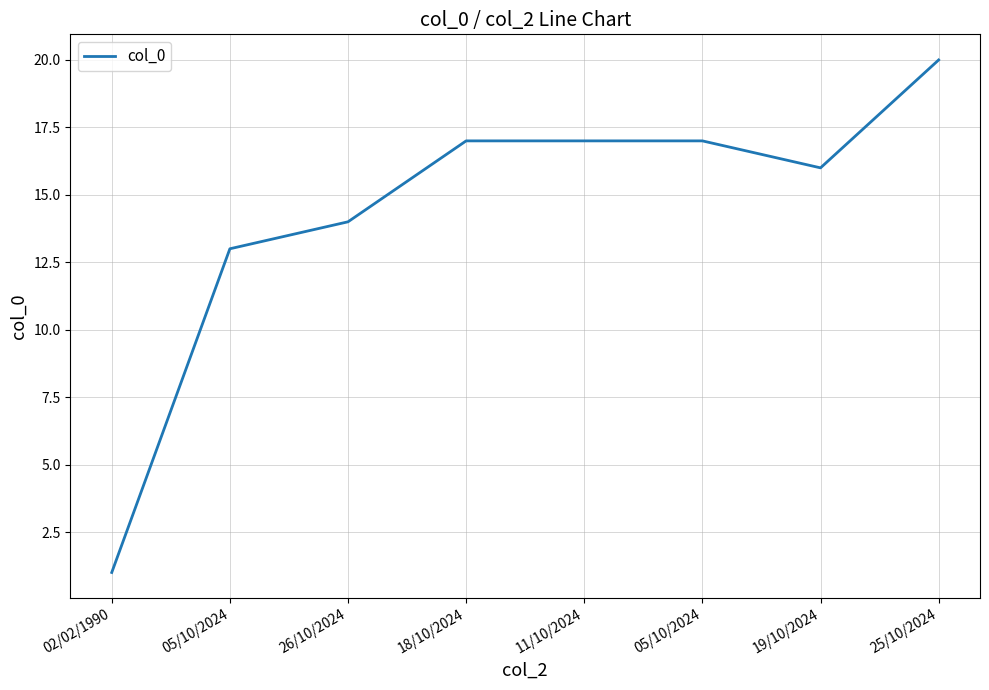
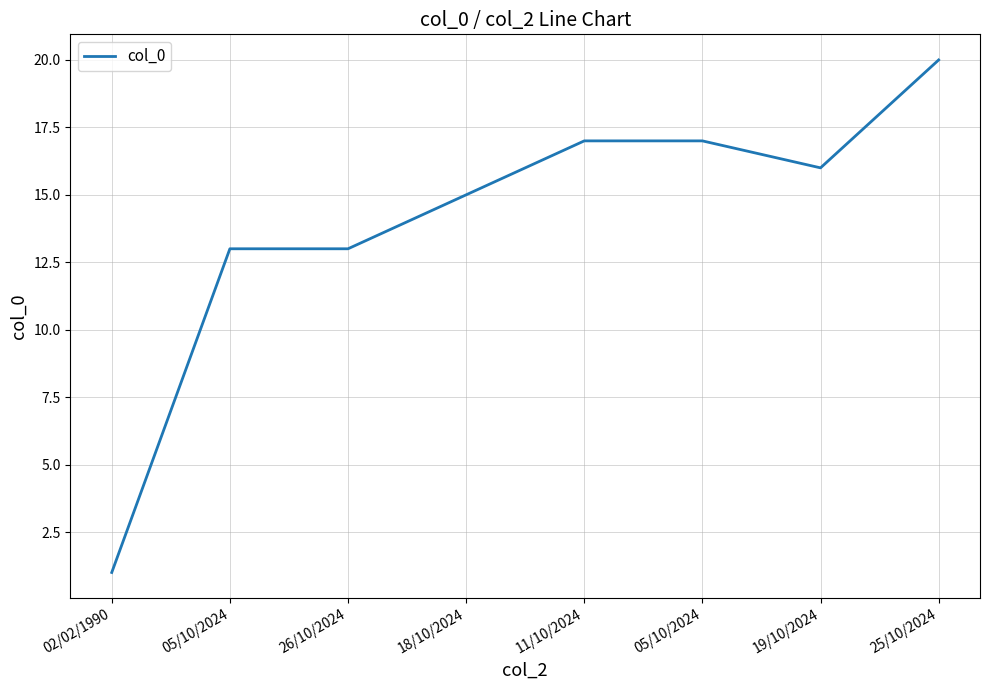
26/10/2024: 14 -> 13
18/10/2024: 17 -> 15
